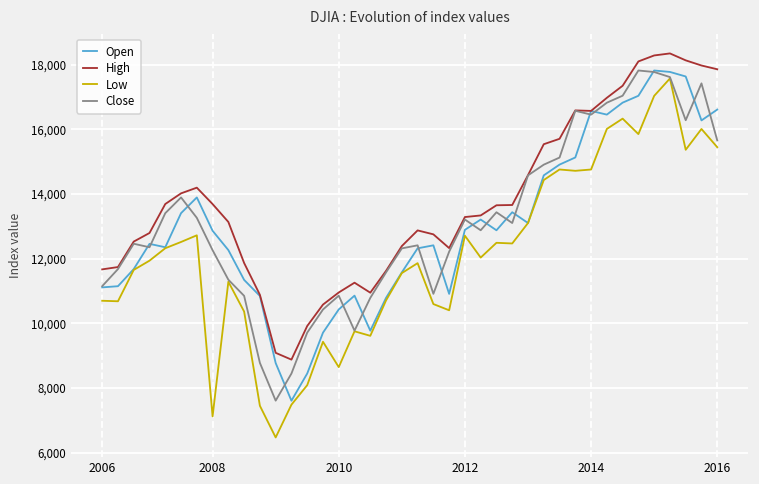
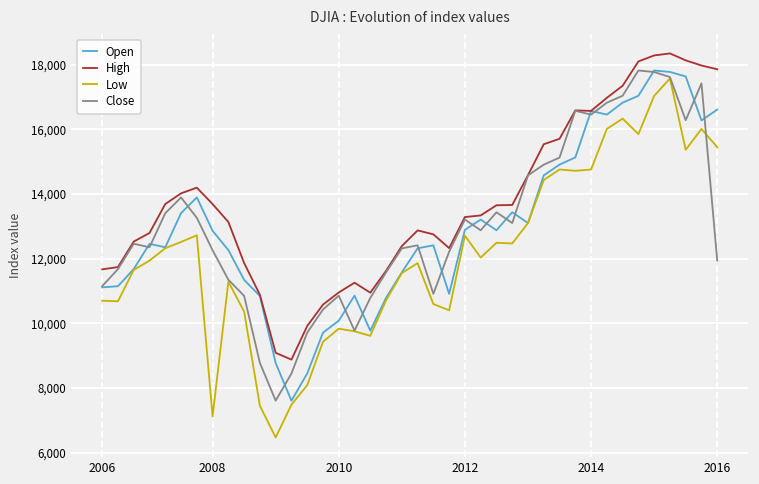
Open, 2010: 10,400 -> 10,100
Low, 2010: 8,600 -> 9,800
Close, 2016: 15,700 -> 11,900
